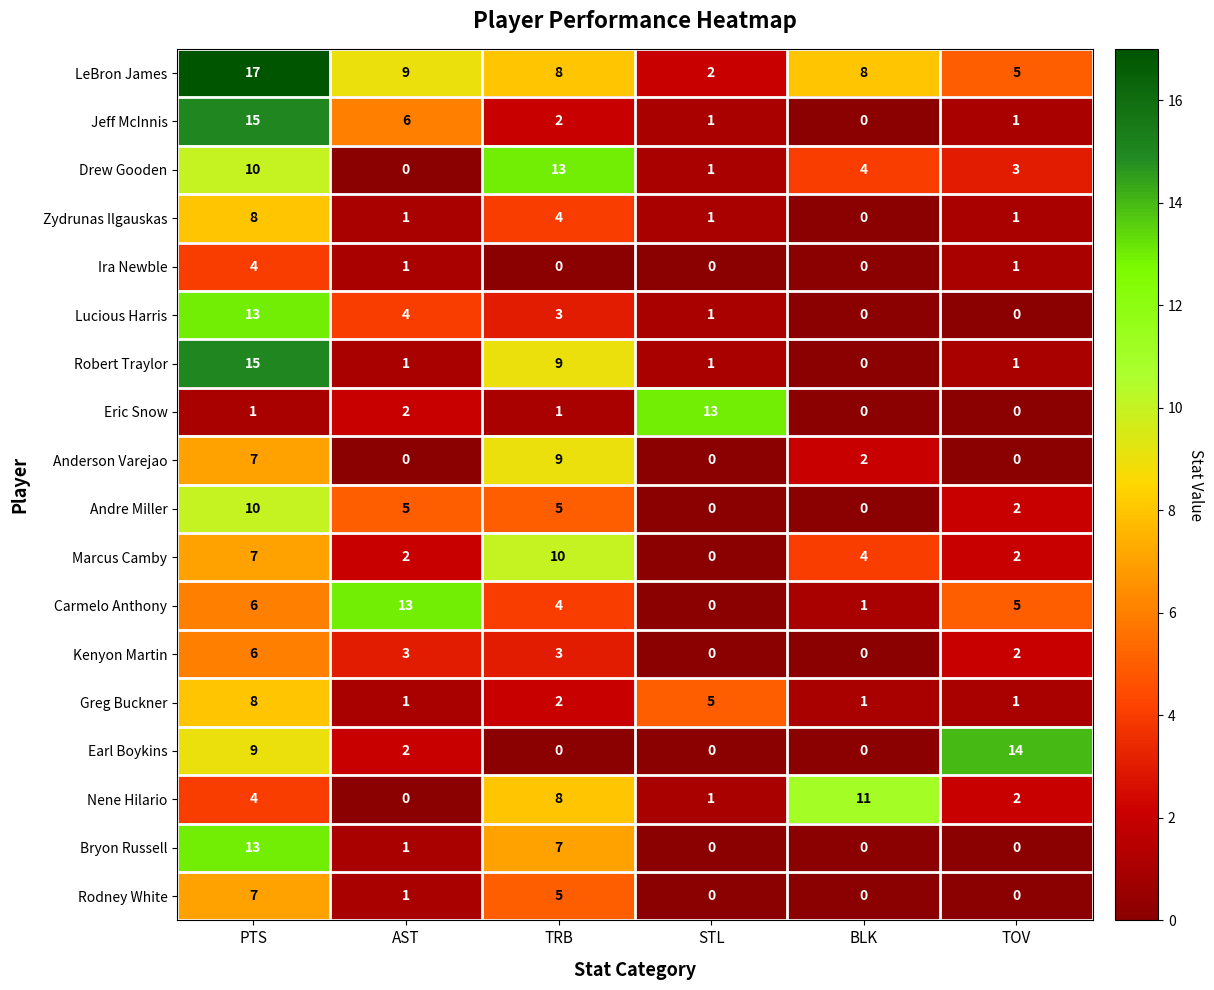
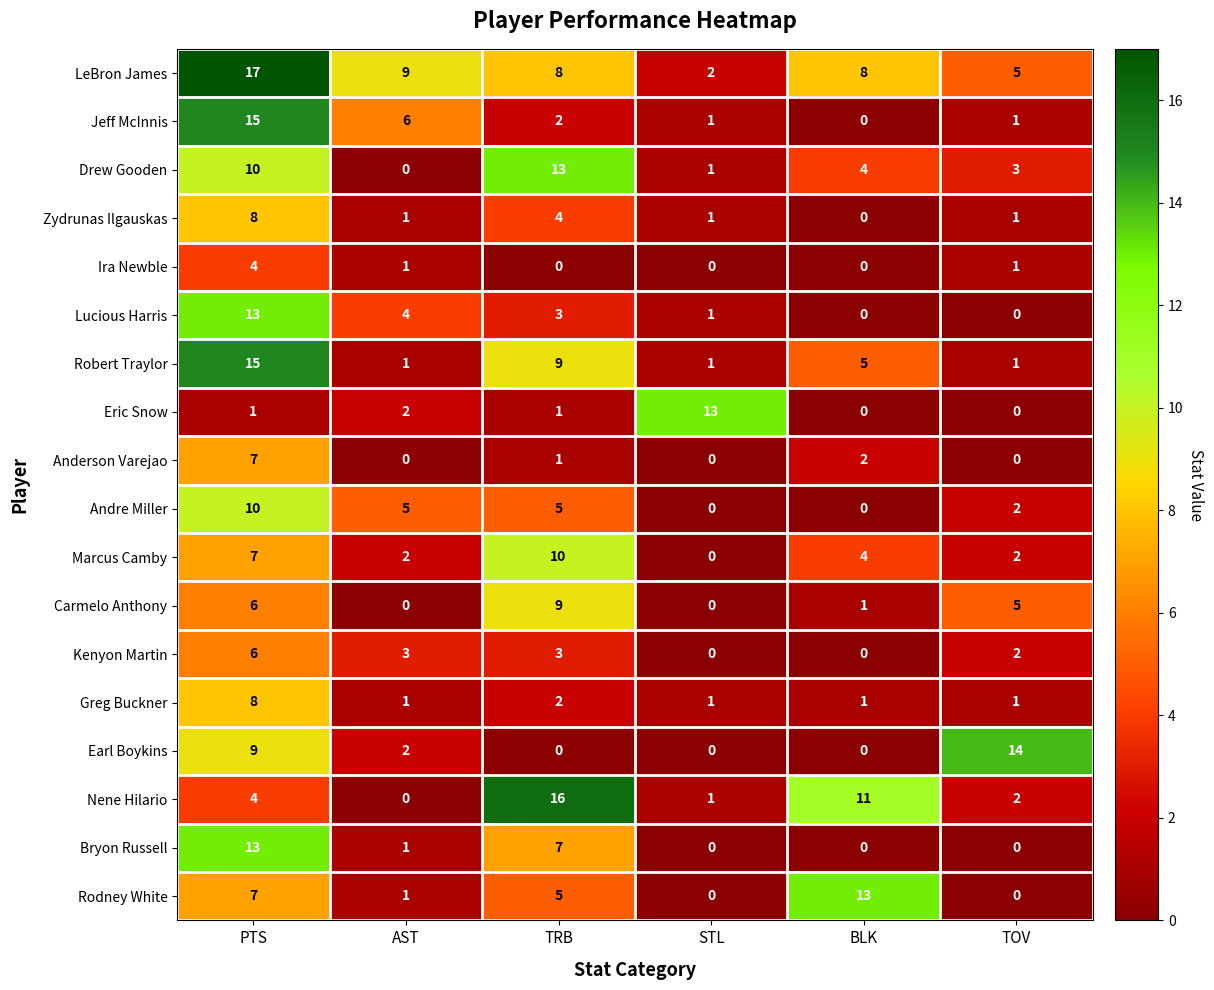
Robert Traylor, BLK: 0 -> 5
Anderson Varejao, TRB: 9 -> 1
Carmelo Anthony, AST: 13 -> 0
Carmelo Anthony, TRB: 4 -> 9
Greg Buckner, STL: 5 -> 1
Nene Hilario, TRB: 8 -> 16
Rodney White, BLK: 0 -> 13
